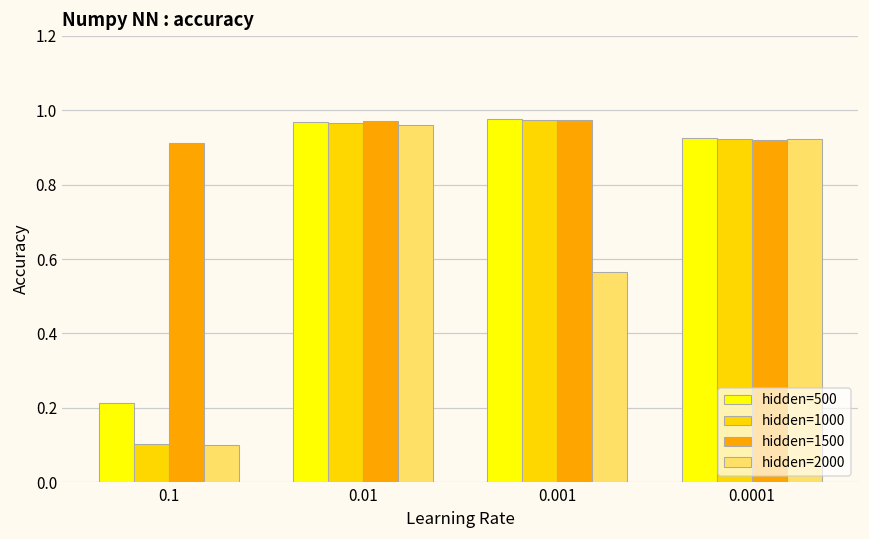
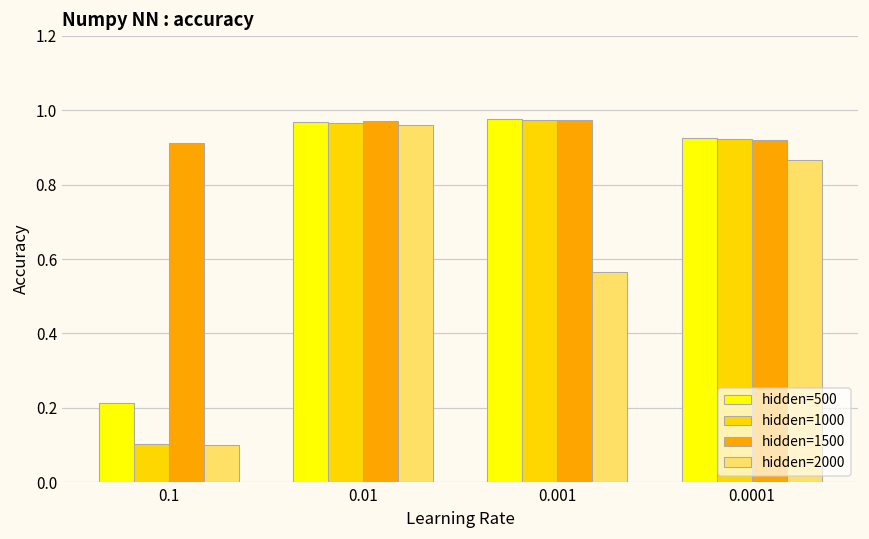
hidden=2000, 0.0001: 0.92 -> 0.87
